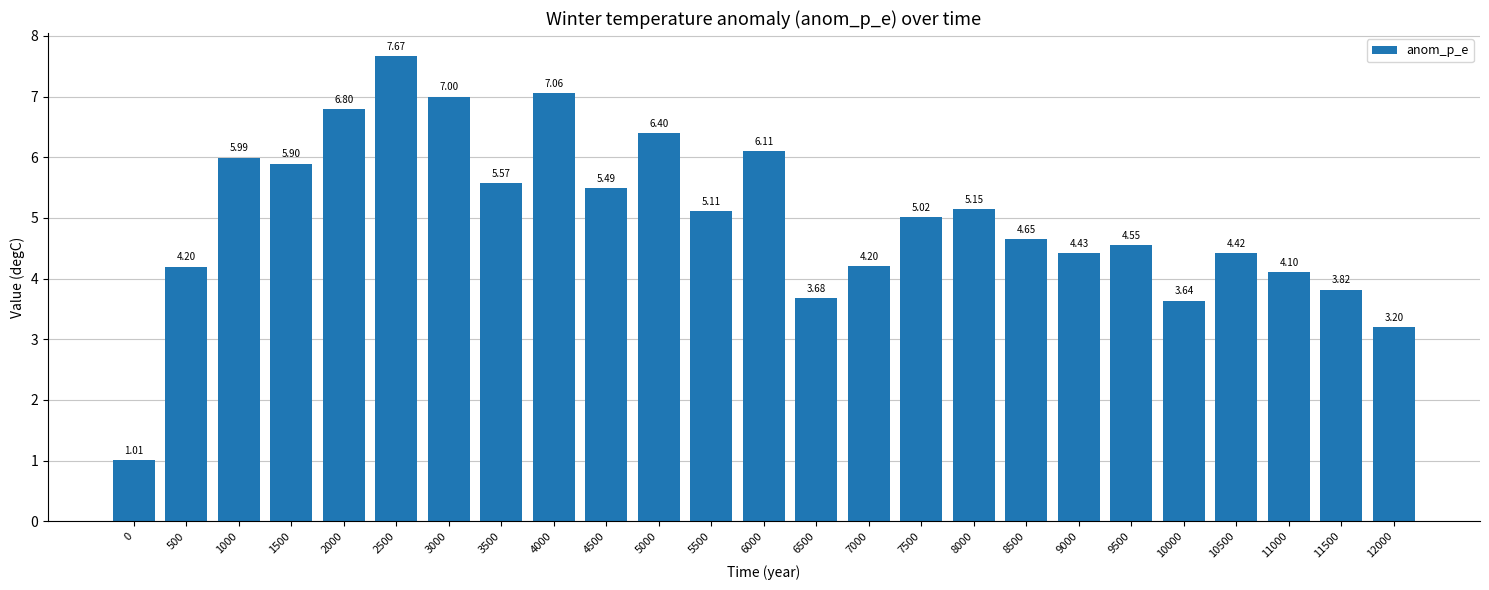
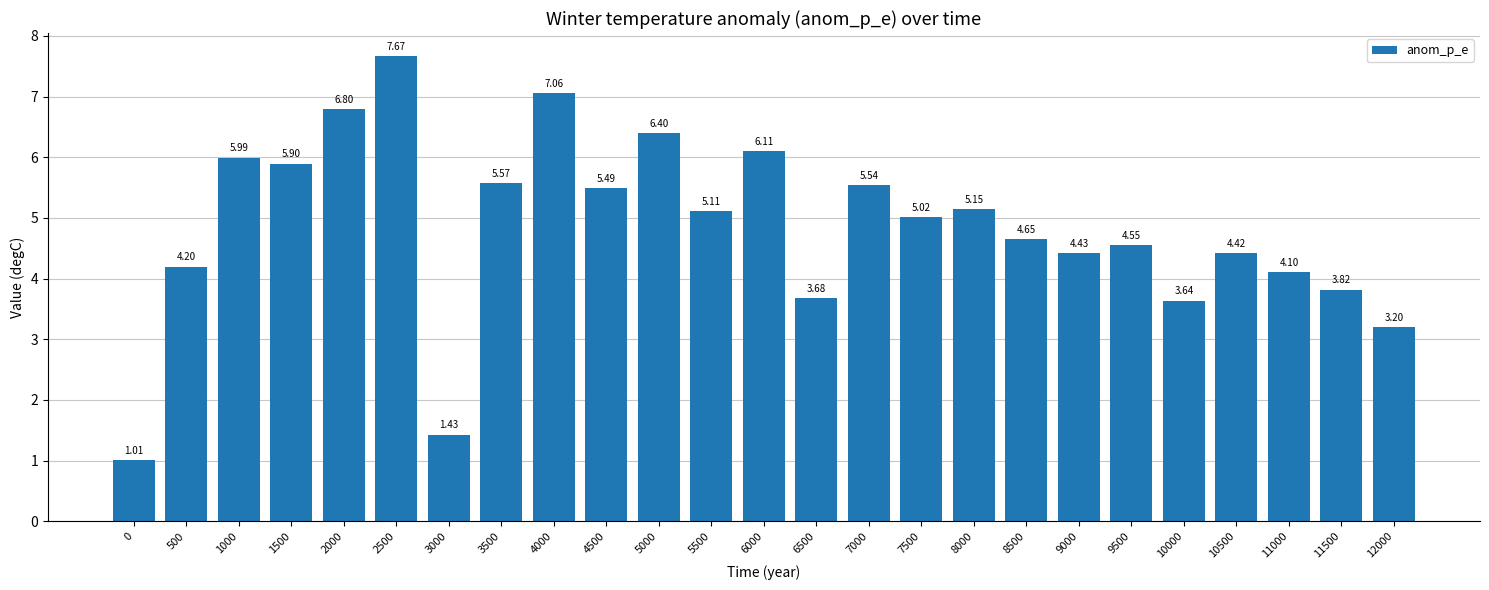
3000: 7.00 -> 1.43
7000: 4.20 -> 5.54
